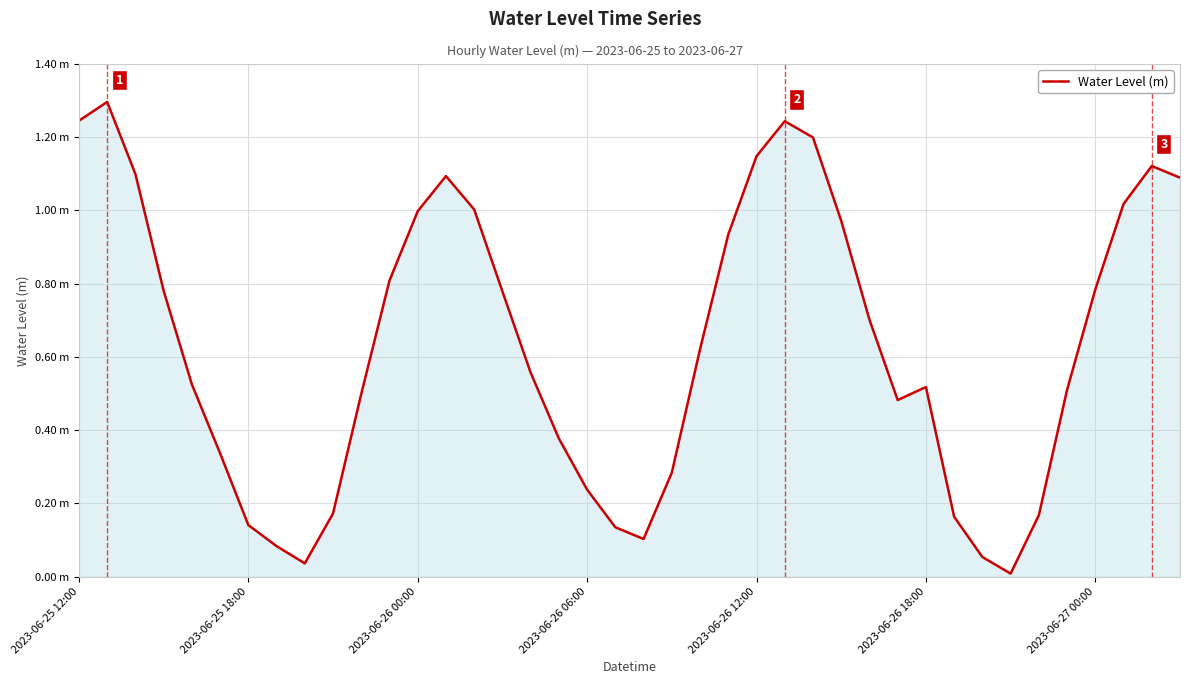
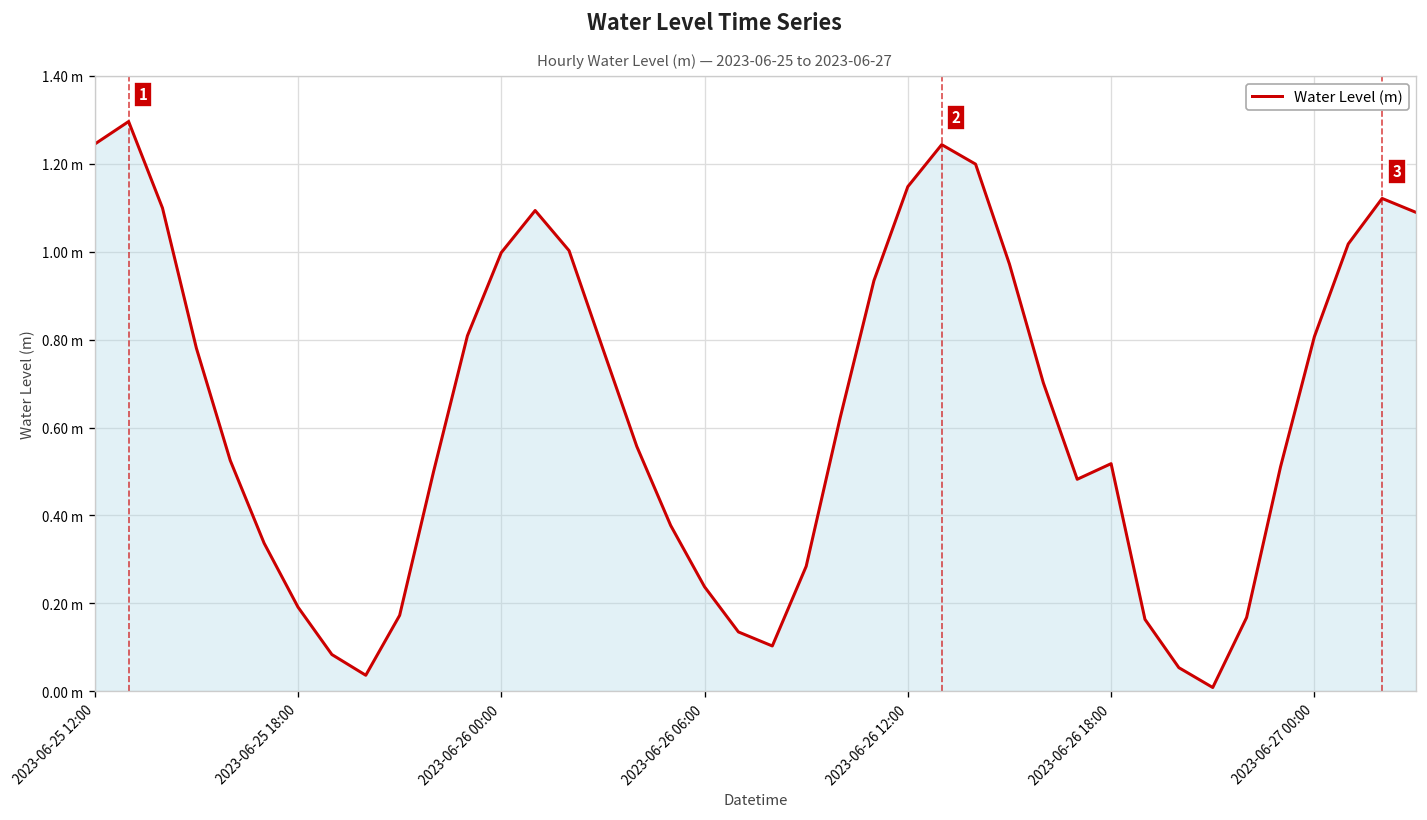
2023-06-25 18:00: 0.14 m -> 0.19 m
2023-06-27 00:00: 0.78 m -> 0.81 m
